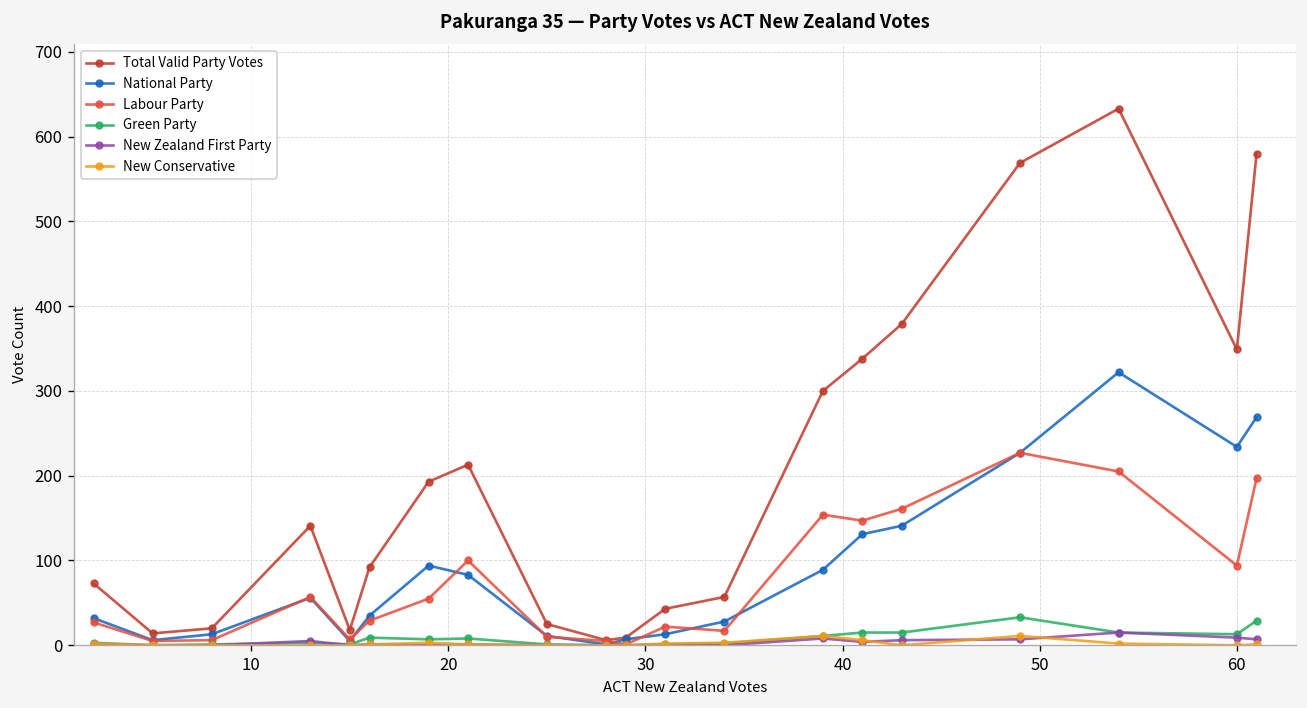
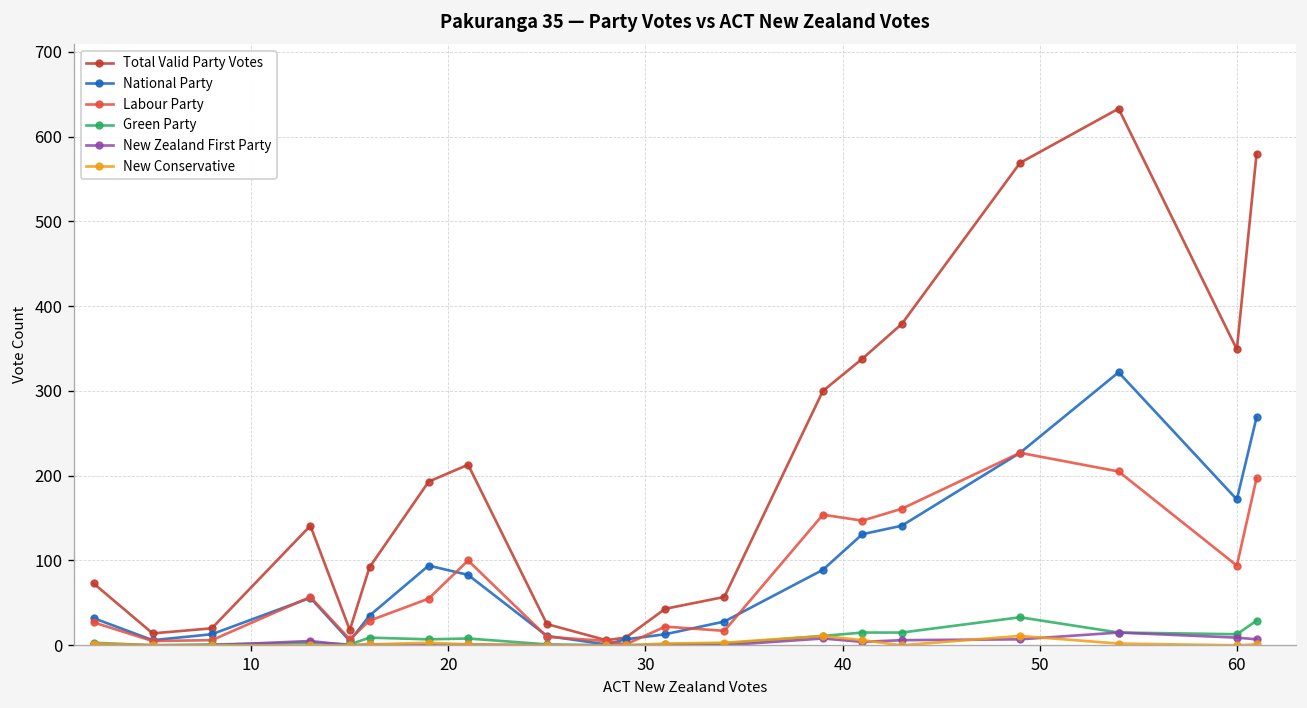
National Party, 60: 230 -> 170
